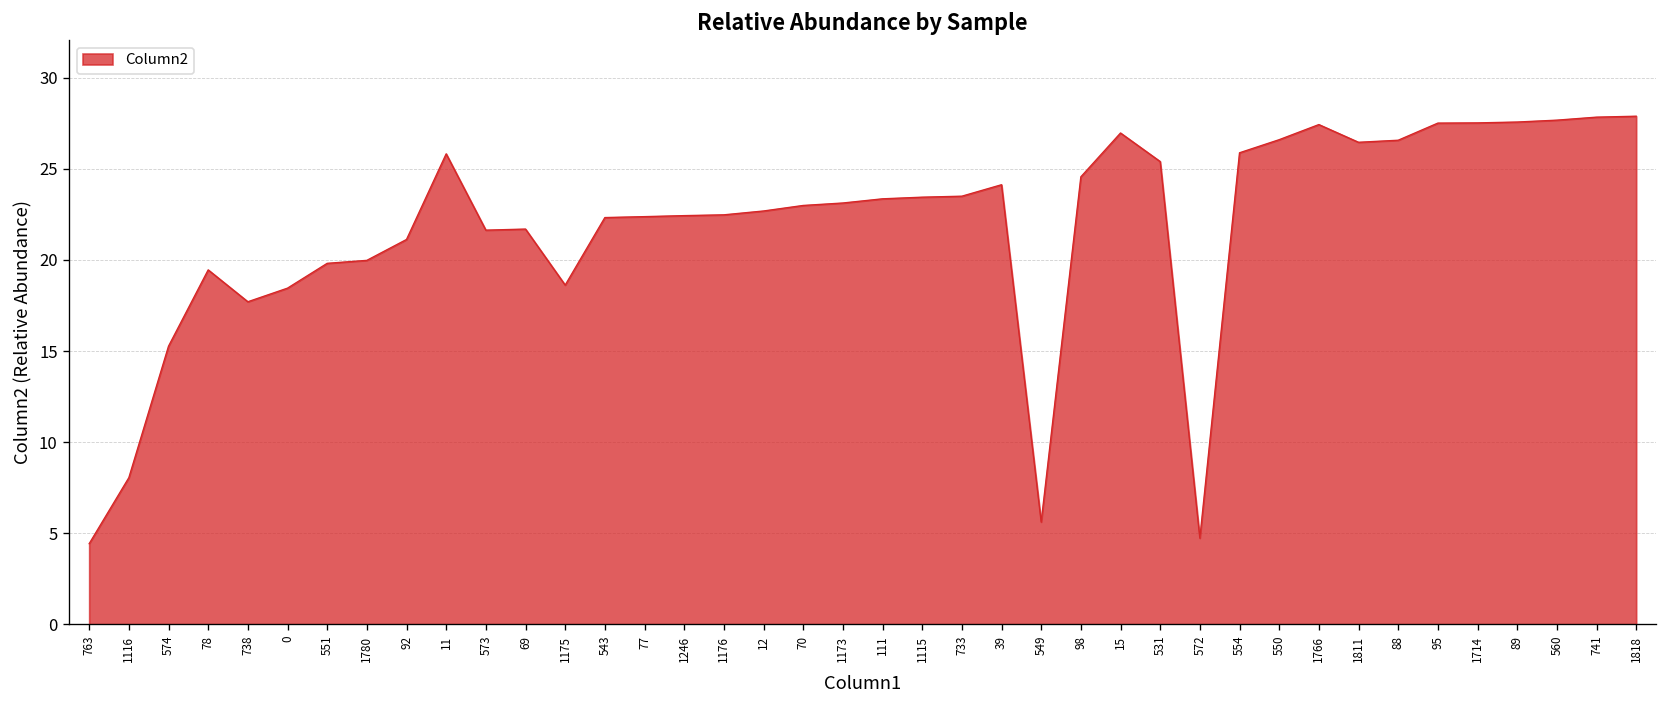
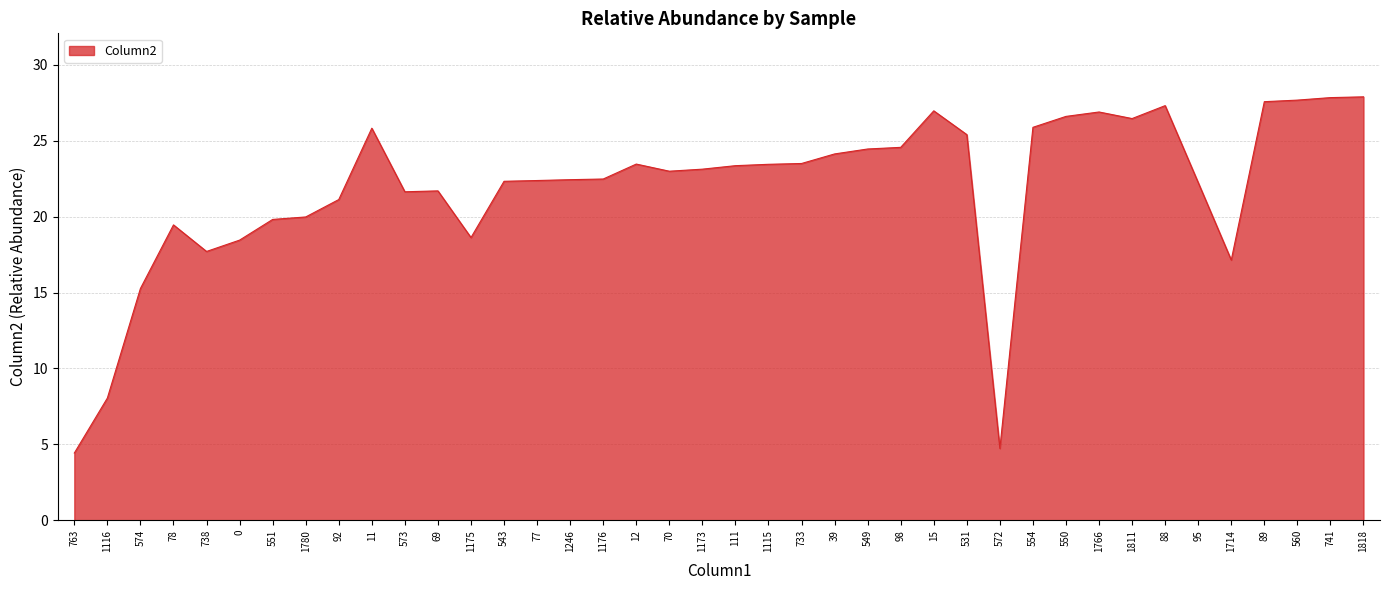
12: 22.7 -> 23.5
549: 5.6 -> 24.5
1766: 27.4 -> 26.9
88: 26.6 -> 27.3
95: 27.5 -> 22.2
1714: 27.5 -> 17.1
